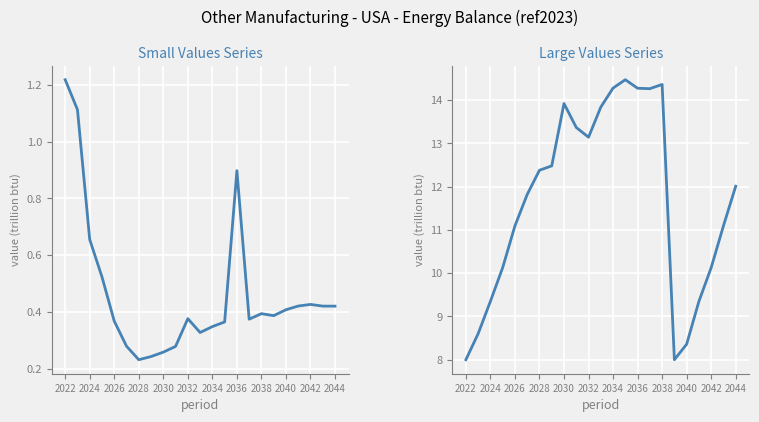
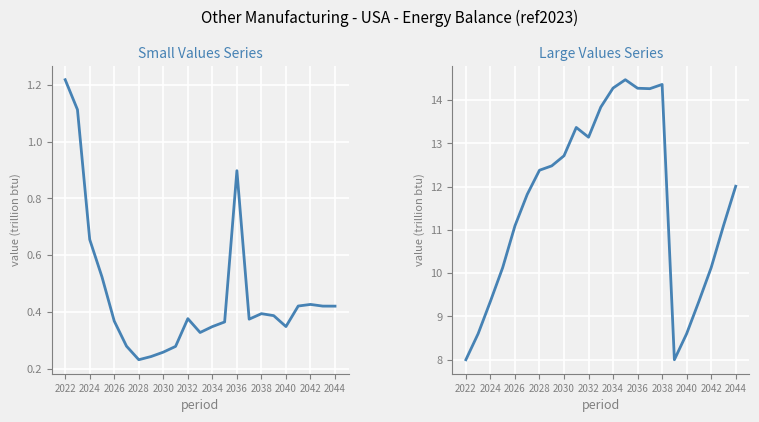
Small Values Series, 2040: 0.41 -> 0.35
Large Values Series, 2030: 13.9 -> 12.7
Large Values Series, 2040: 8.4 -> 8.6
